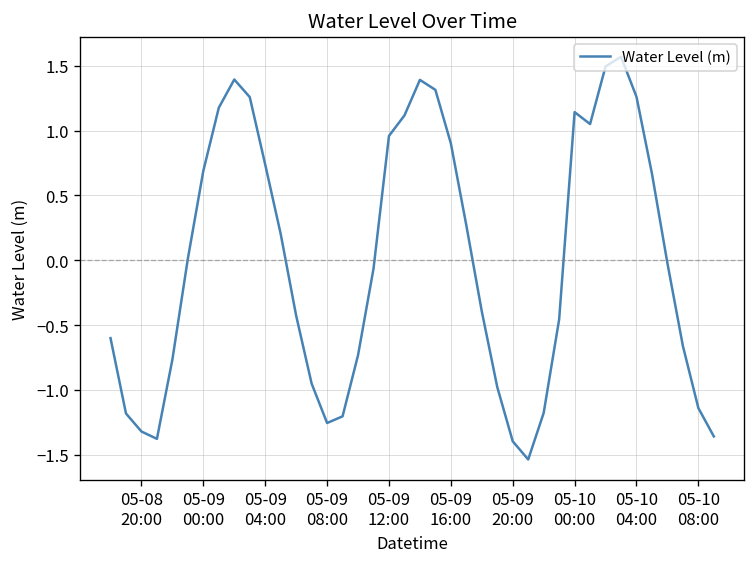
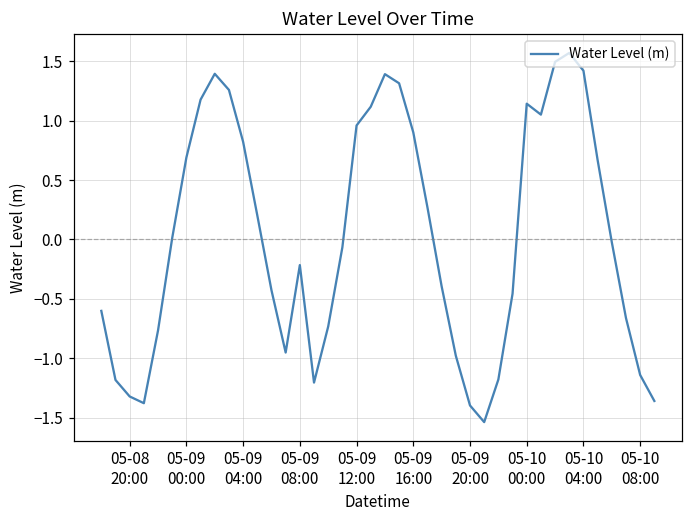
05-09 04:00: 0.74 -> 0.82
05-09 08:00: -1.26 -> -0.22
05-10 04:00: 1.26 -> 1.42
